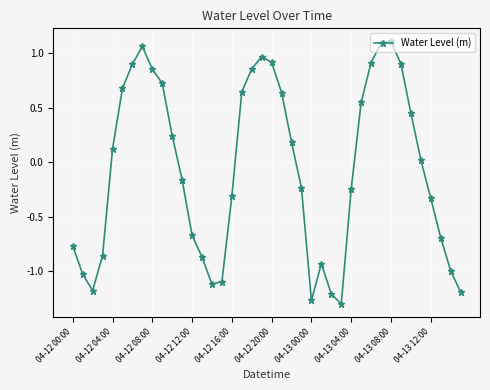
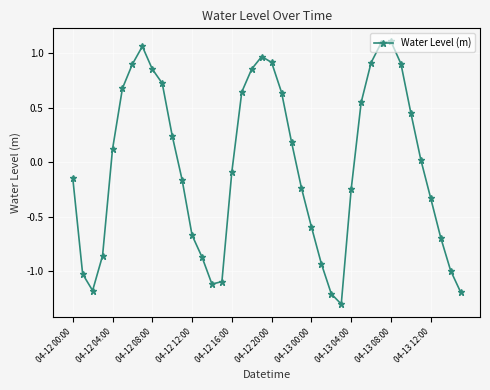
04-12 00:00: -0.77 -> -0.14
04-12 16:00: -0.31 -> -0.09
04-13 00:00: -1.27 -> -0.59
